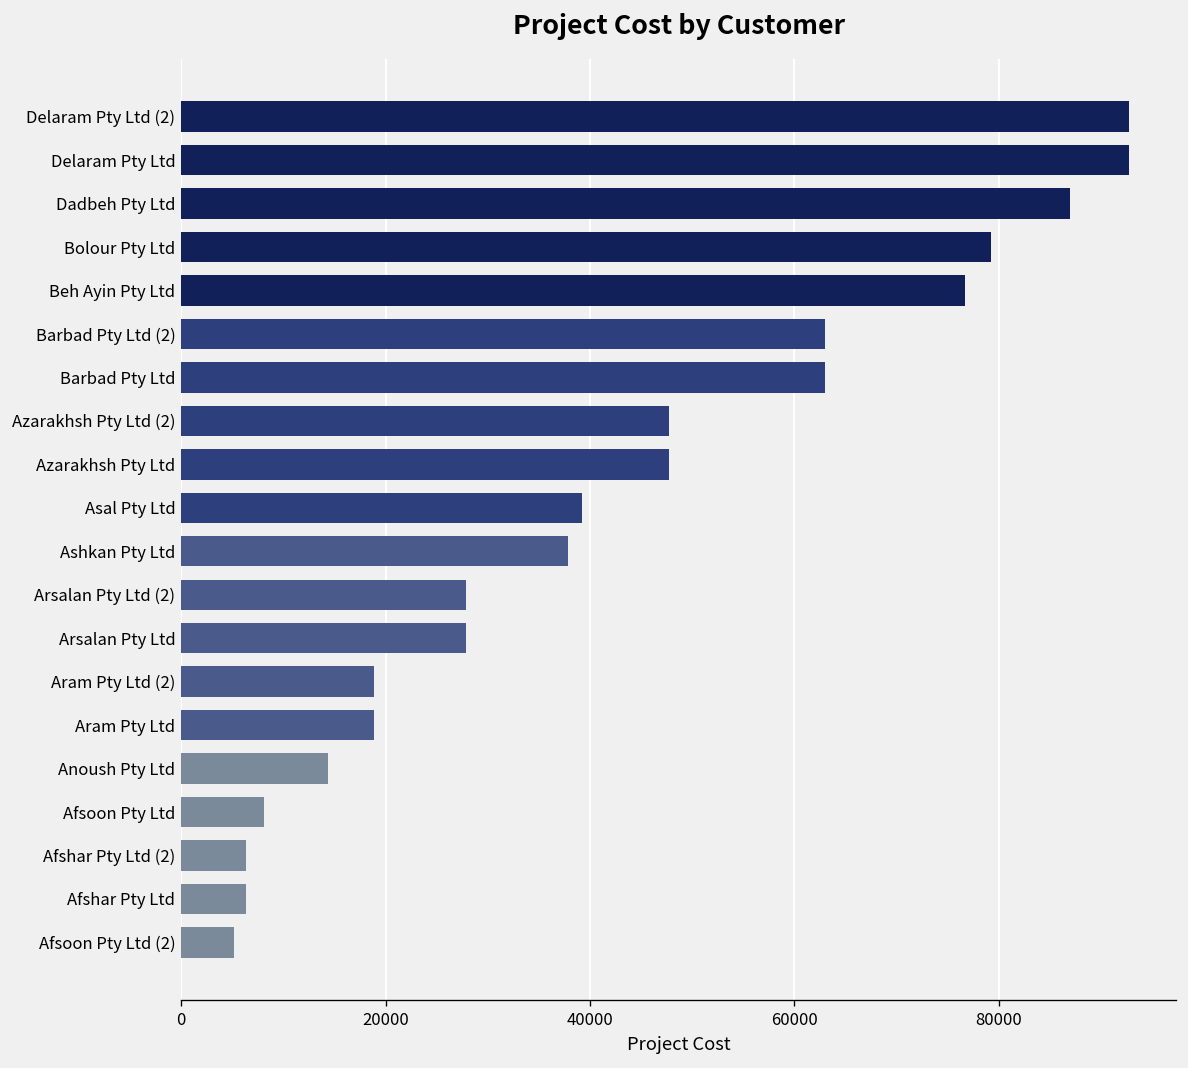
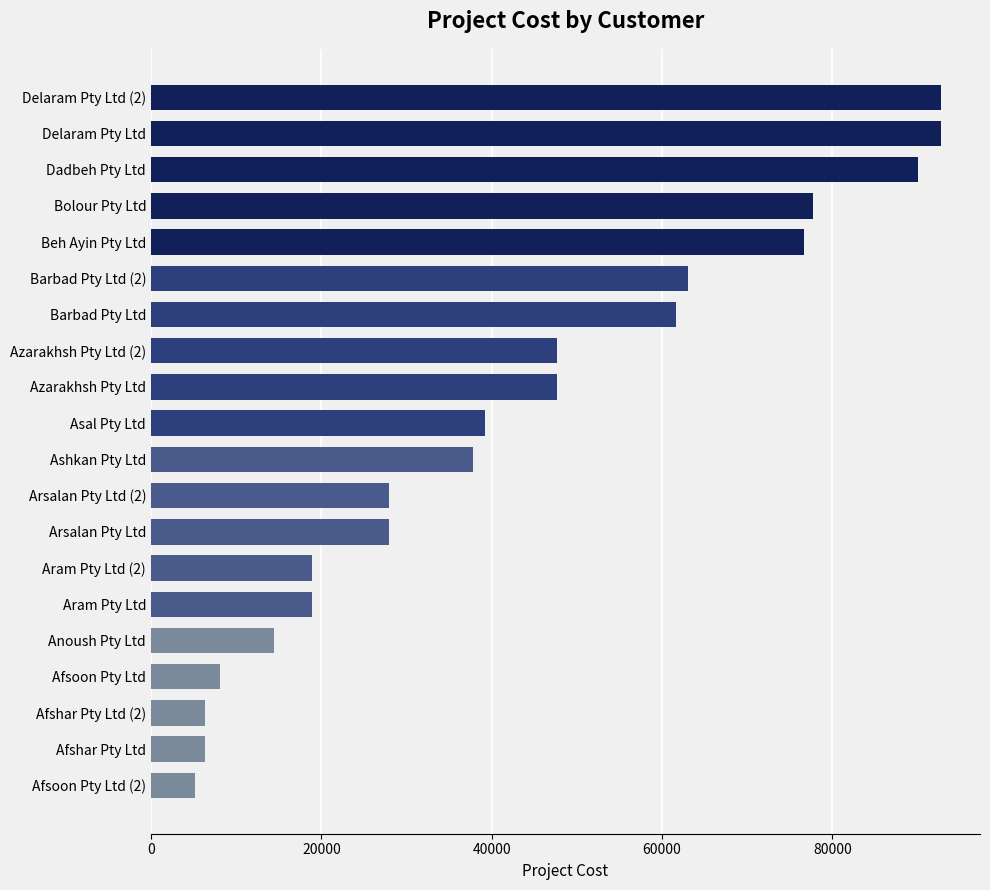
Dadbeh Pty Ltd: 87000 -> 90000
Bolour Pty Ltd: 79000 -> 78000
Barbad Pty Ltd: 63000 -> 62000
